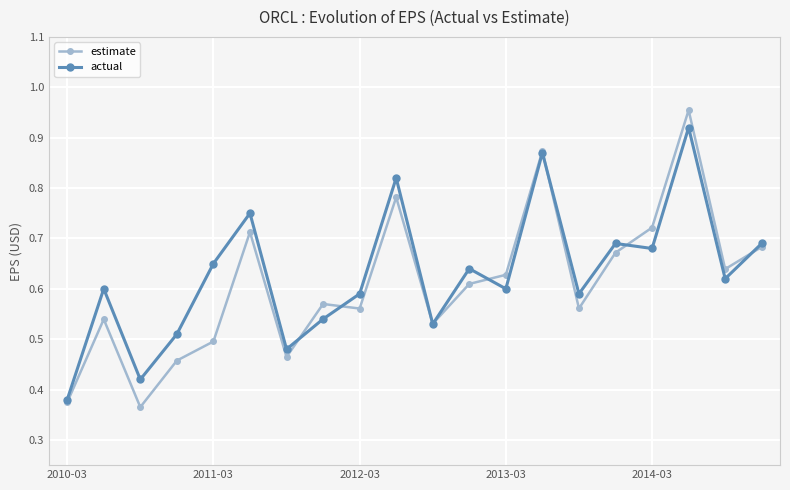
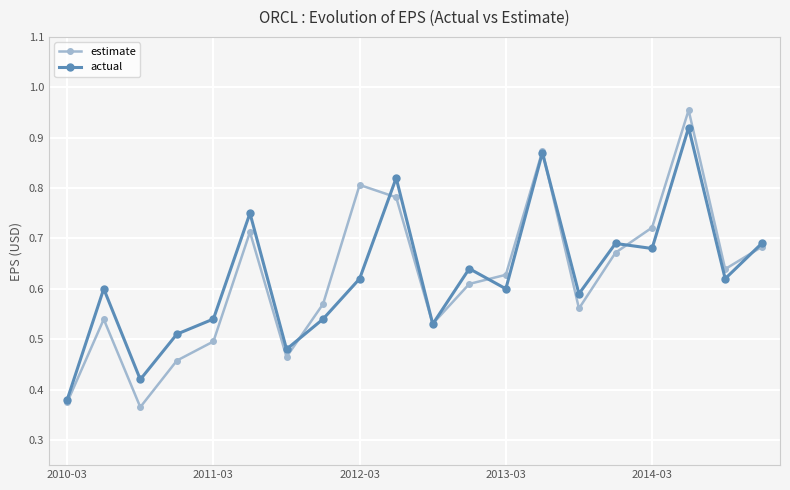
actual, 2011-03: 0.65 -> 0.54
estimate, 2012-03: 0.56 -> 0.81
actual, 2012-03: 0.59 -> 0.62
